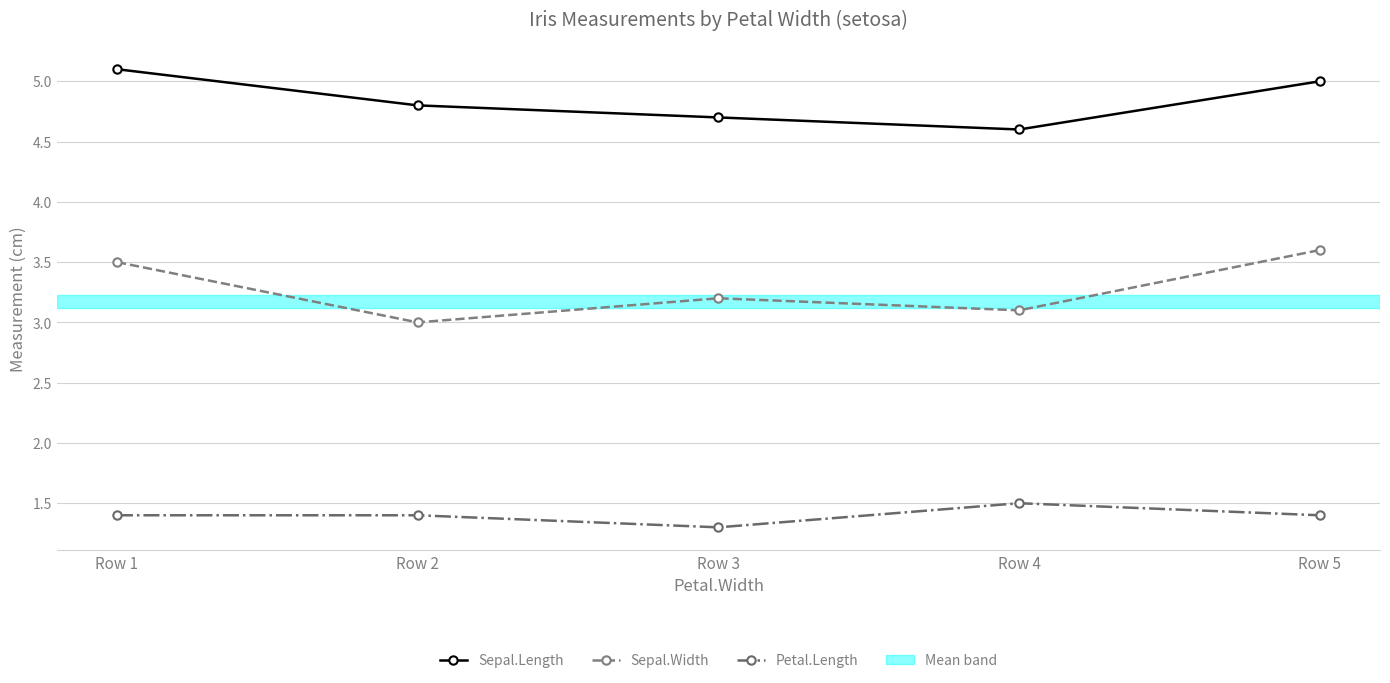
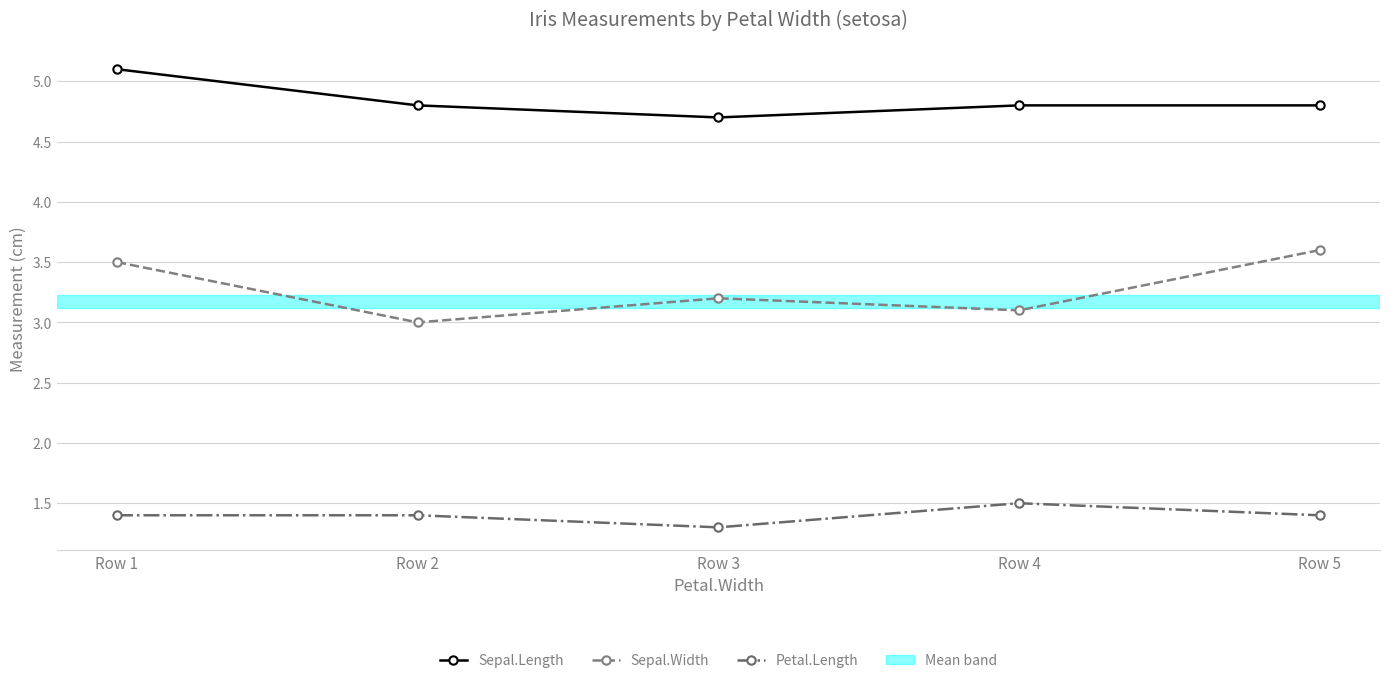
Sepal.Length, Row 4: 4.6 -> 4.8
Sepal.Length, Row 5: 5.0 -> 4.8
